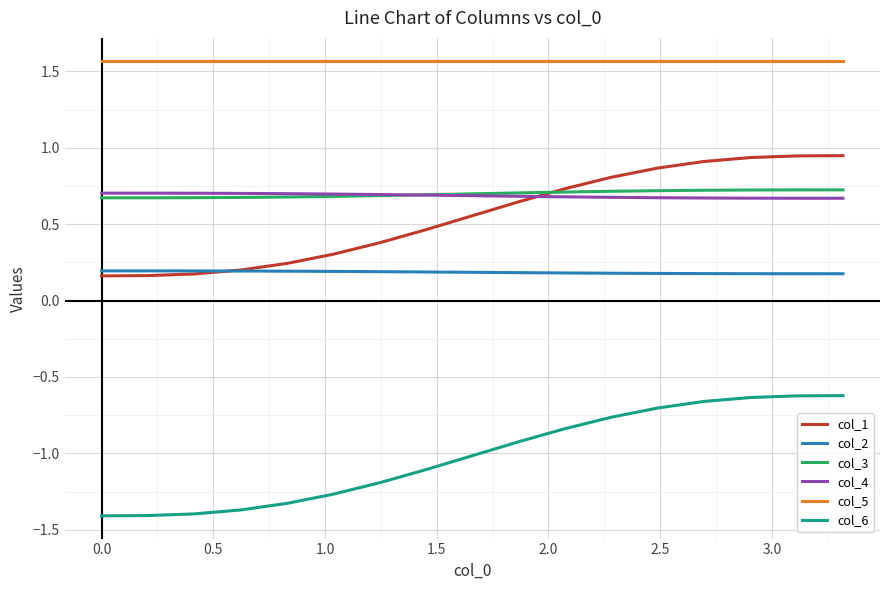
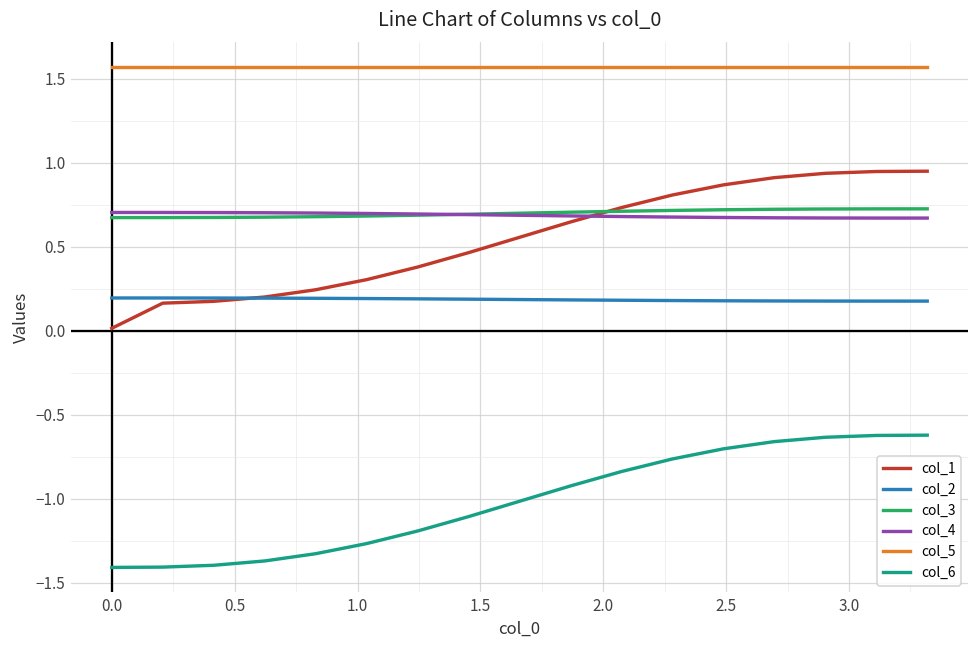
col_1, 0.0: 0.16 -> 0.01
